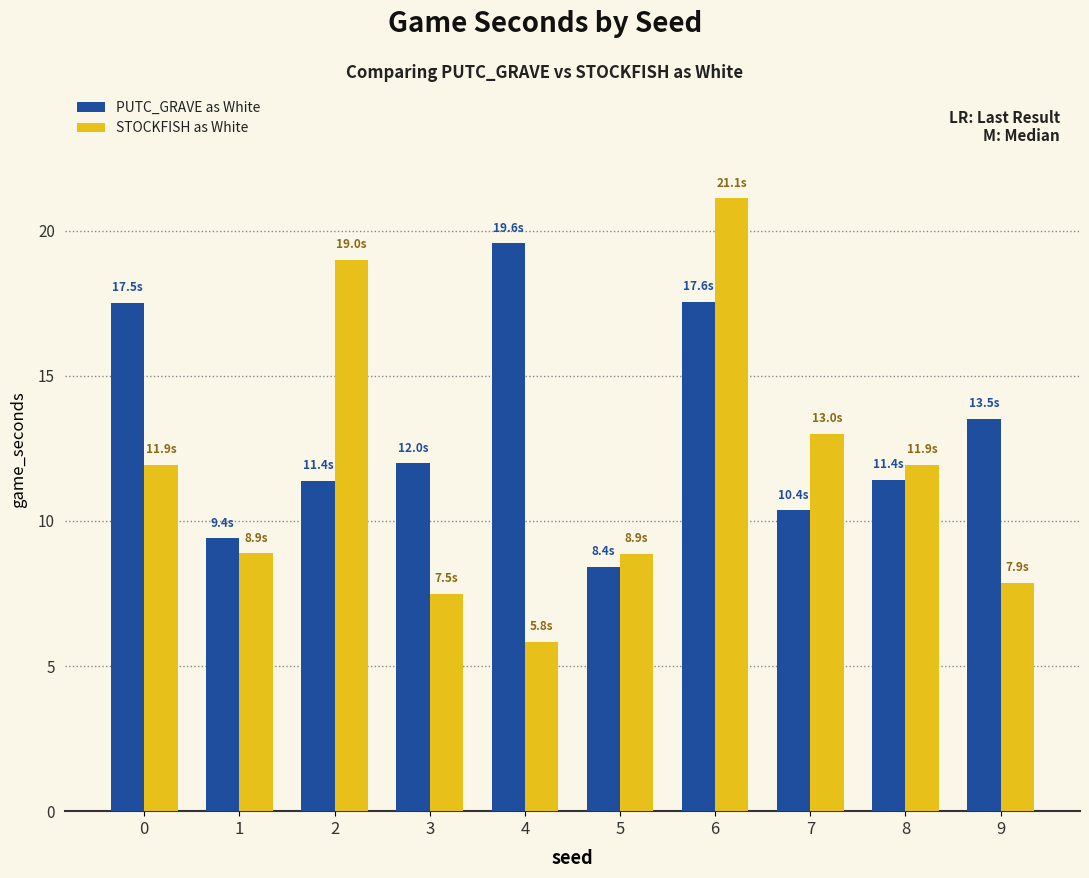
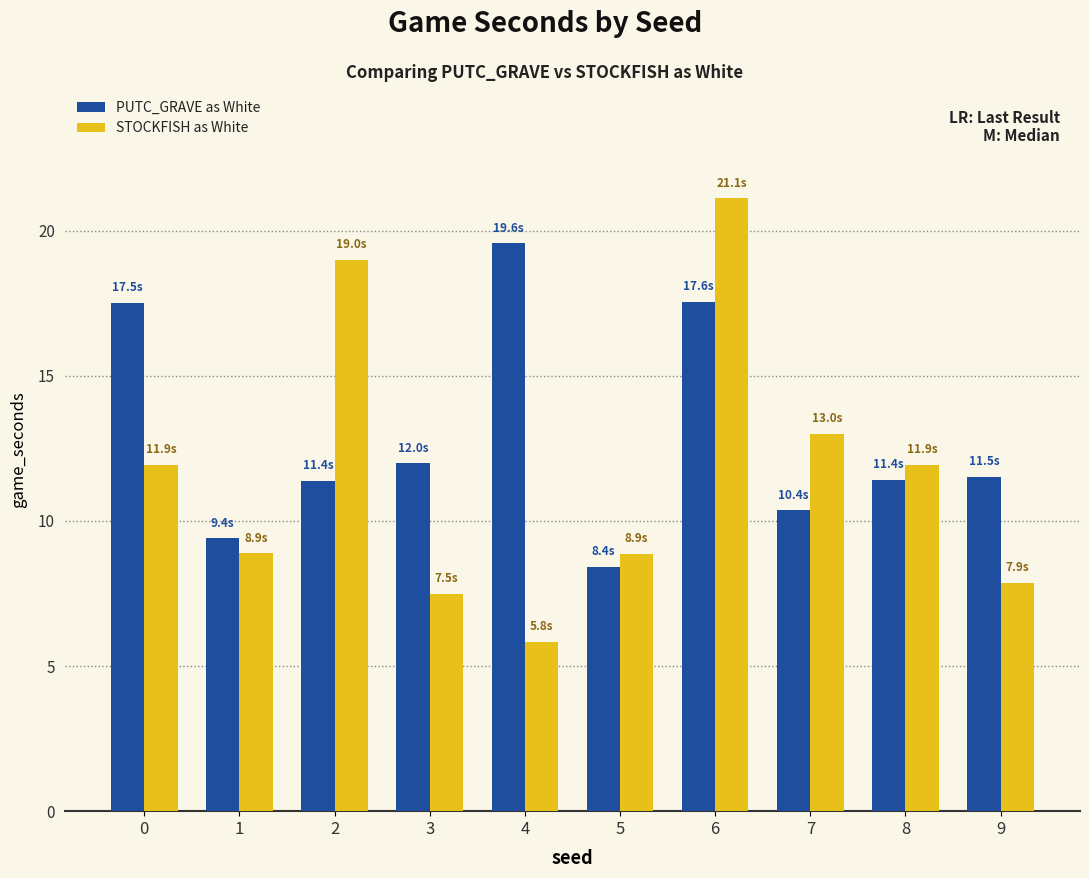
PUTC_GRAVE as White, 9: 13.5s -> 11.5s
